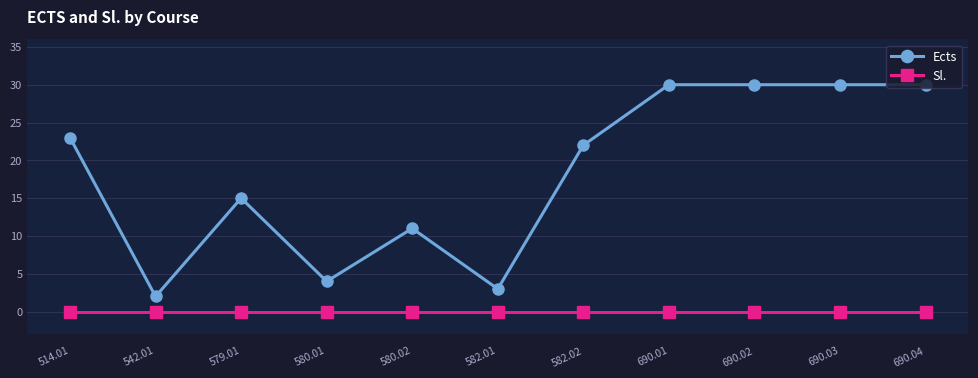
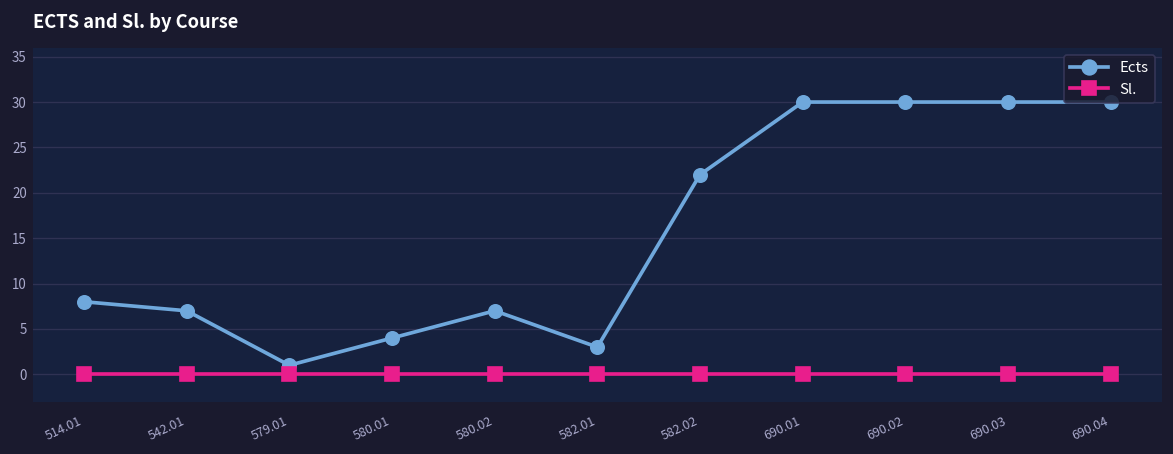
Ects, 514.01: 23 -> 8
Ects, 542.01: 2 -> 7
Ects, 579.01: 15 -> 1
Ects, 580.02: 11 -> 7
